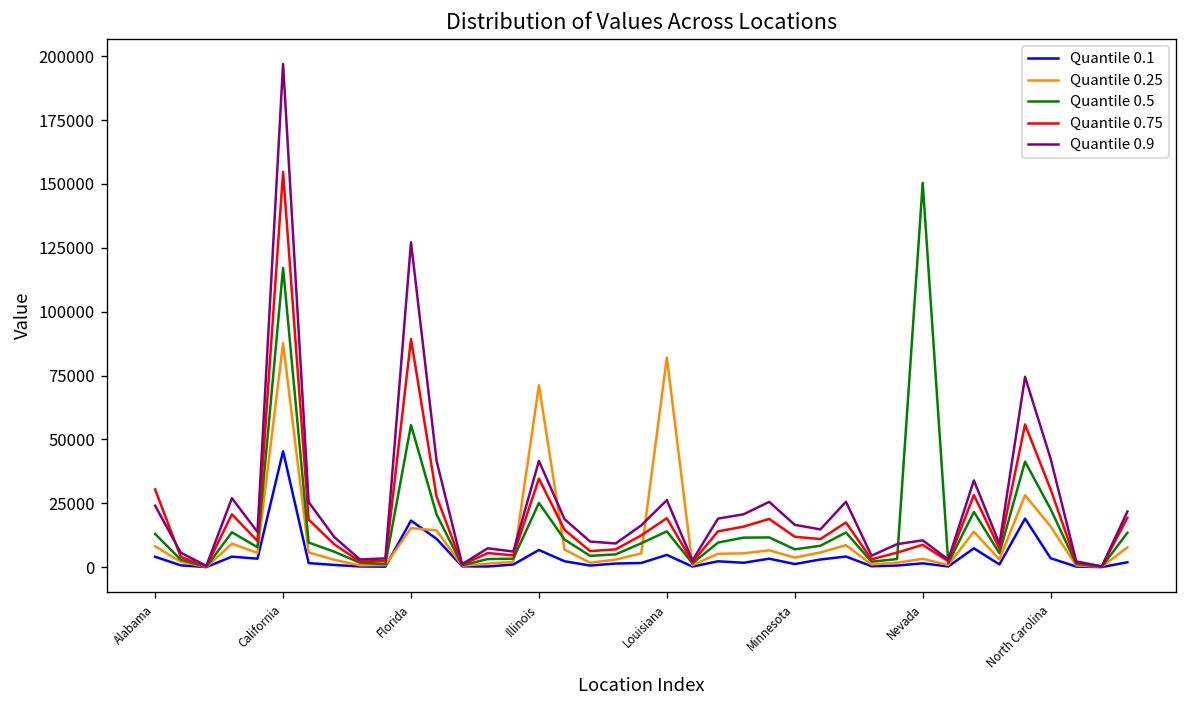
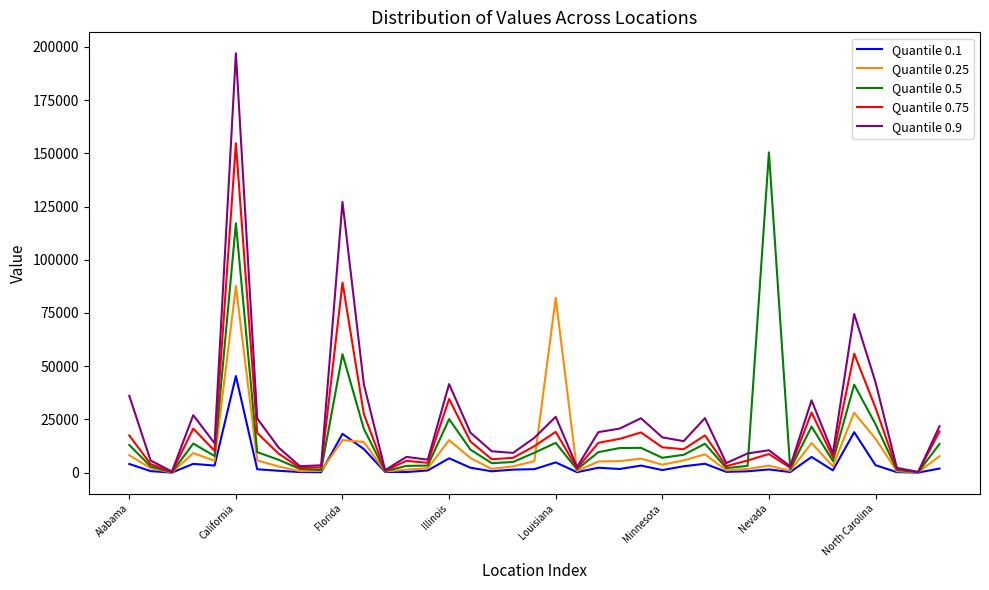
Quantile 0.75, Alabama: 30000 -> 17000
Quantile 0.9, Alabama: 24000 -> 36000
Quantile 0.25, Illinois: 71000 -> 15000
